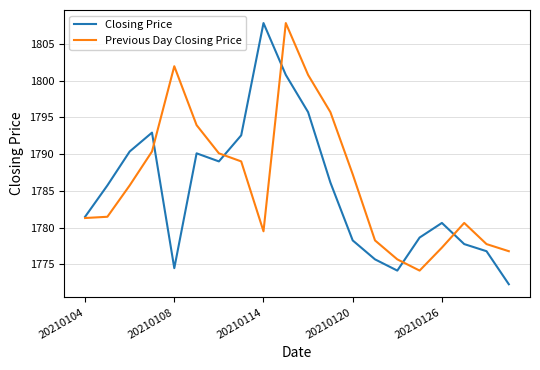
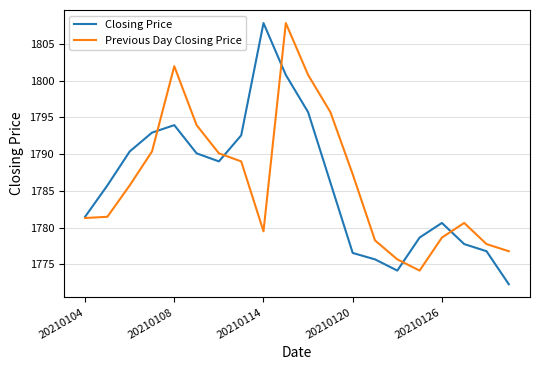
Closing Price, 20210108: 1774 -> 1794
Closing Price, 20210120: 1778 -> 1777
Previous Day Closing Price, 20210126: 1777 -> 1779
